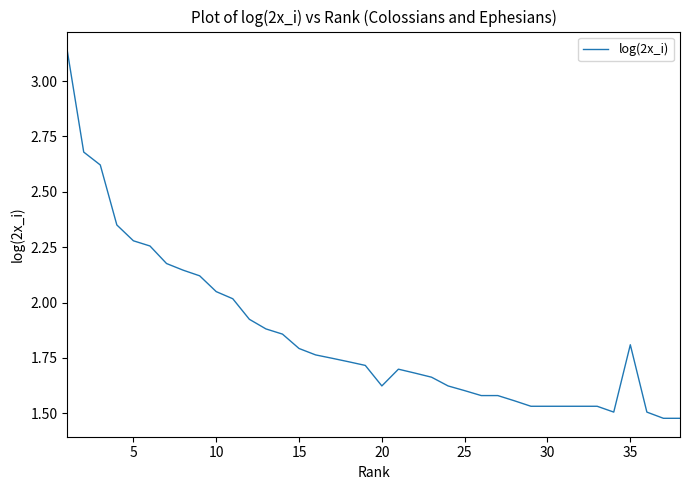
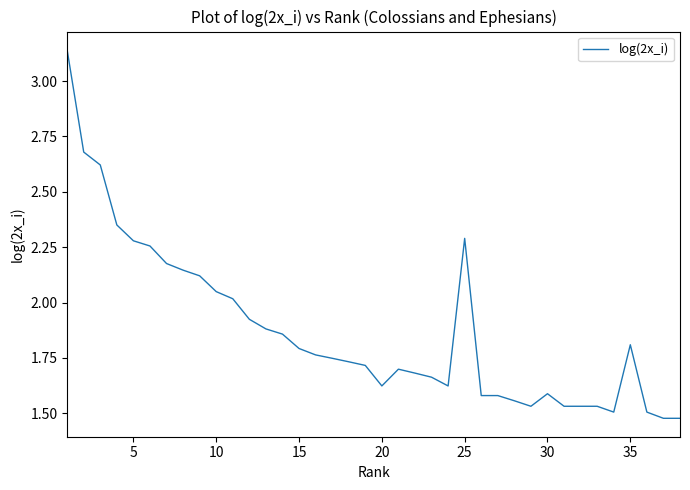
25: 1.60 -> 2.29
30: 1.53 -> 1.59
